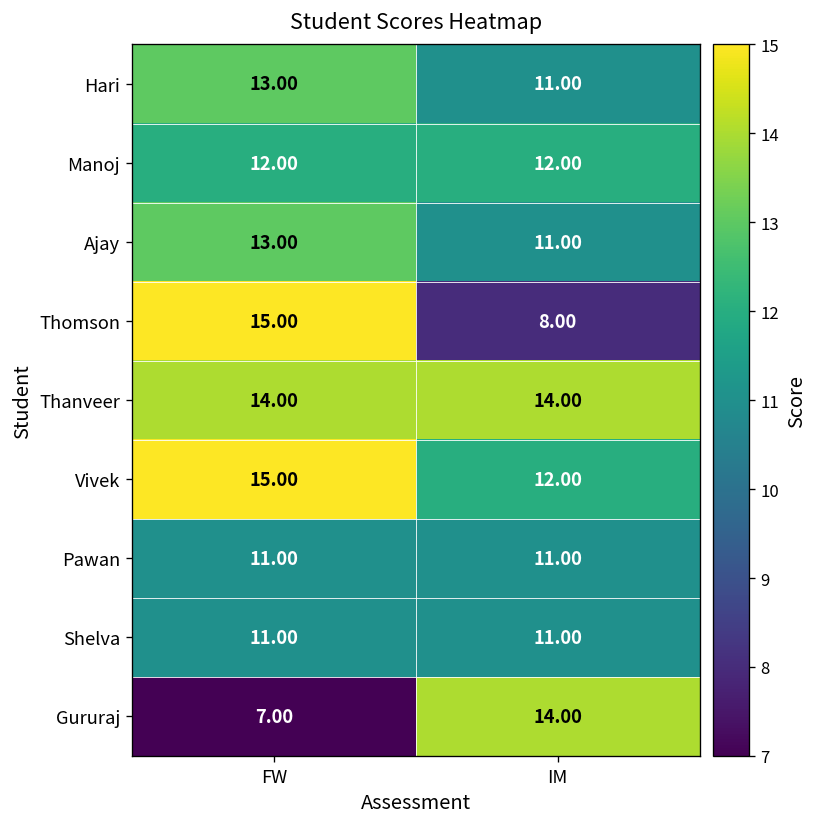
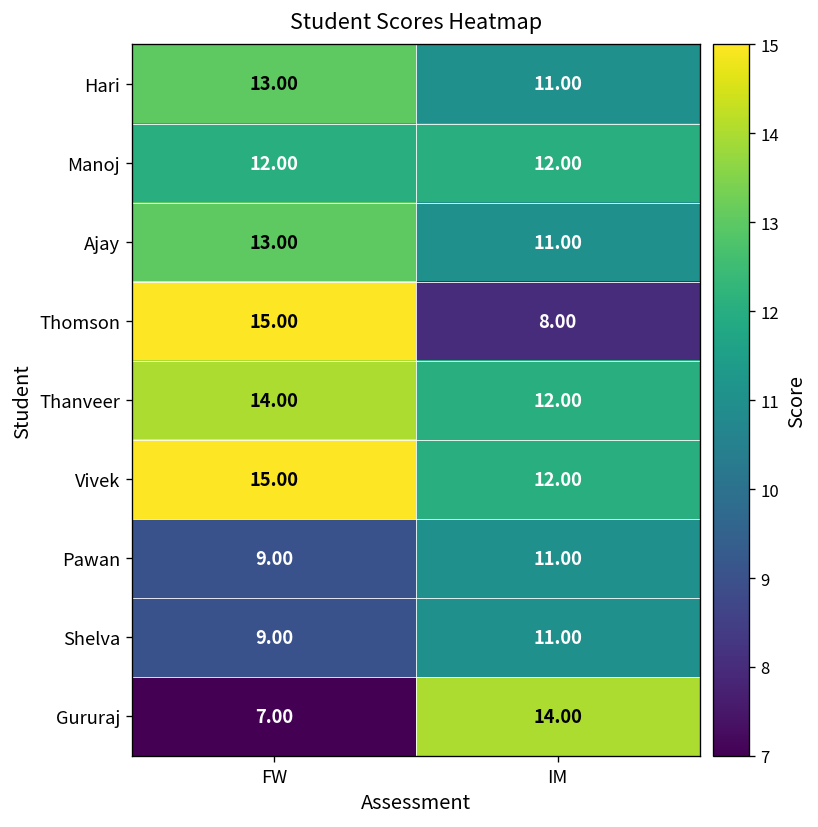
Thanveer, IM: 14.00 -> 12.00
Pawan, FW: 11.00 -> 9.00
Shelva, FW: 11.00 -> 9.00
